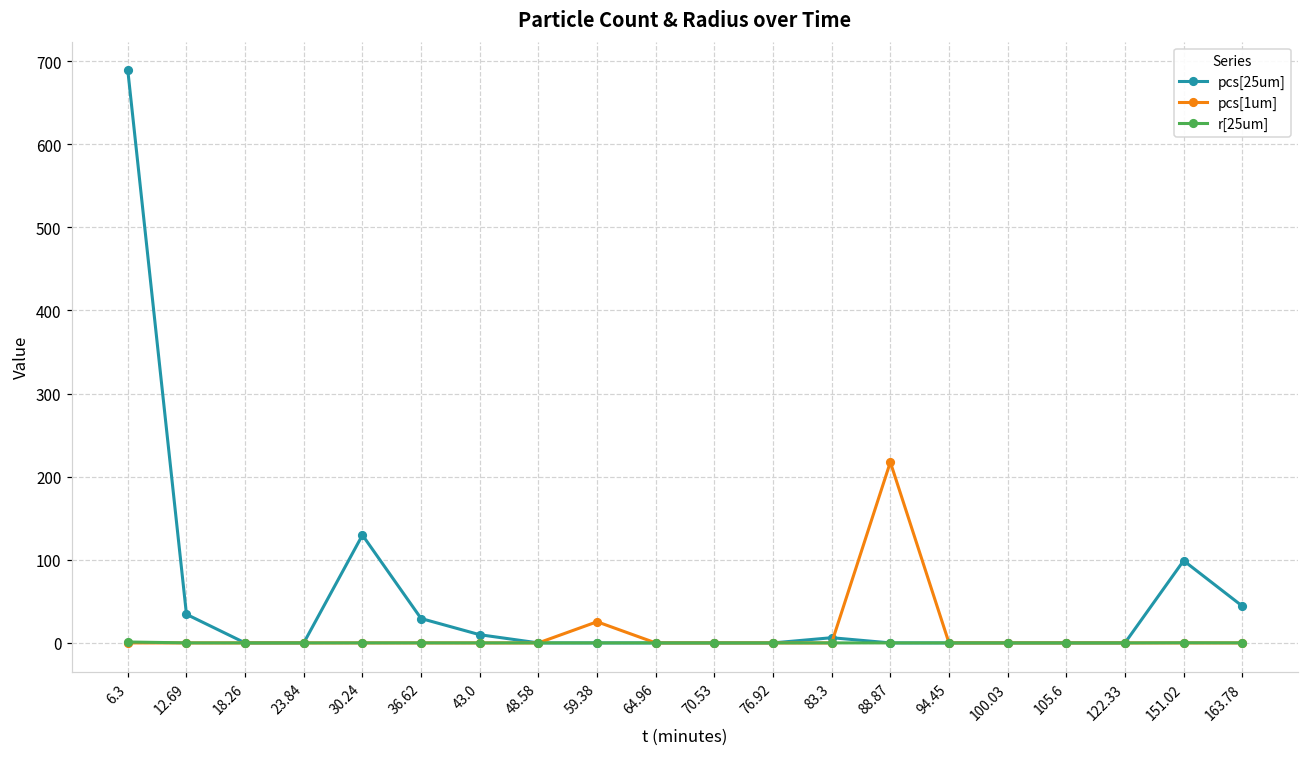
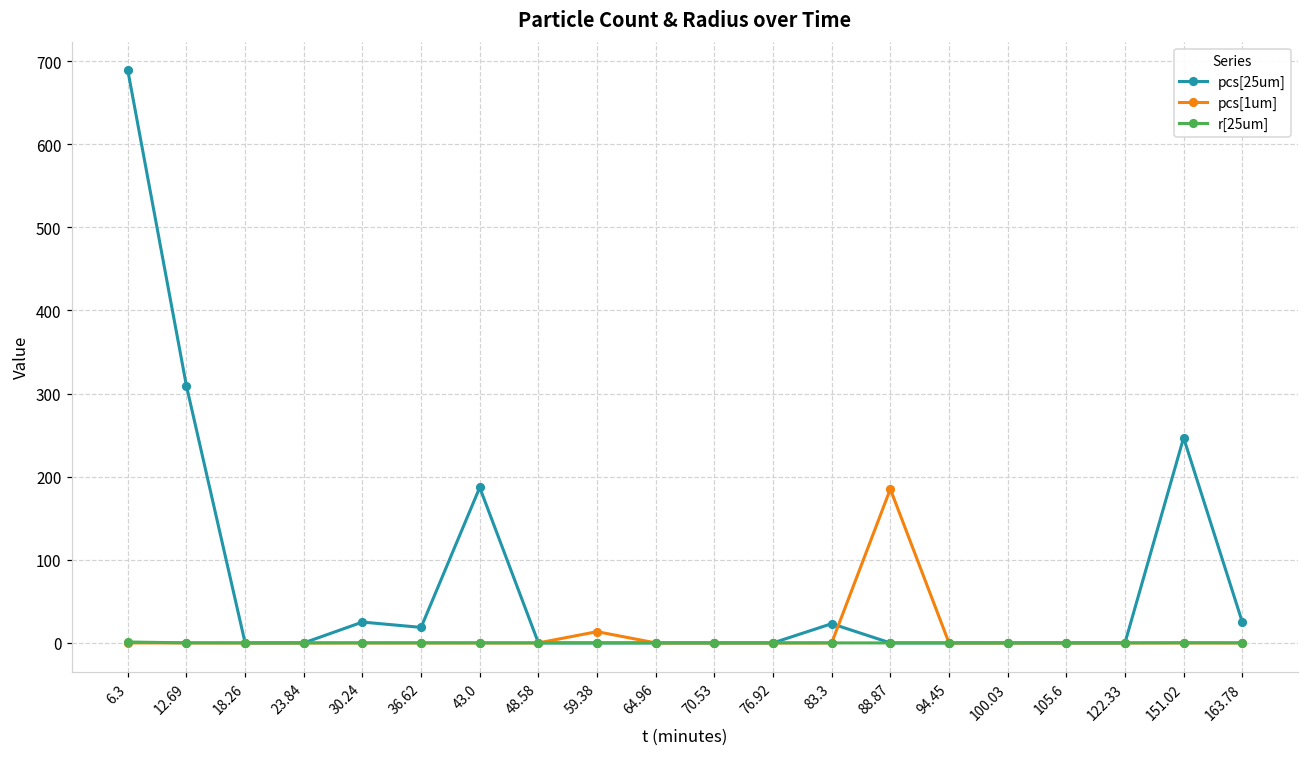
pcs[25um], 12.69: 30 -> 310
pcs[25um], 30.24: 130 -> 30
pcs[25um], 36.62: 30 -> 20
pcs[25um], 43.0: 10 -> 190
pcs[1um], 59.38: 30 -> 10
pcs[25um], 83.3: 10 -> 20
pcs[1um], 88.87: 220 -> 190
pcs[25um], 151.02: 100 -> 250
pcs[25um], 163.78: 40 -> 30
